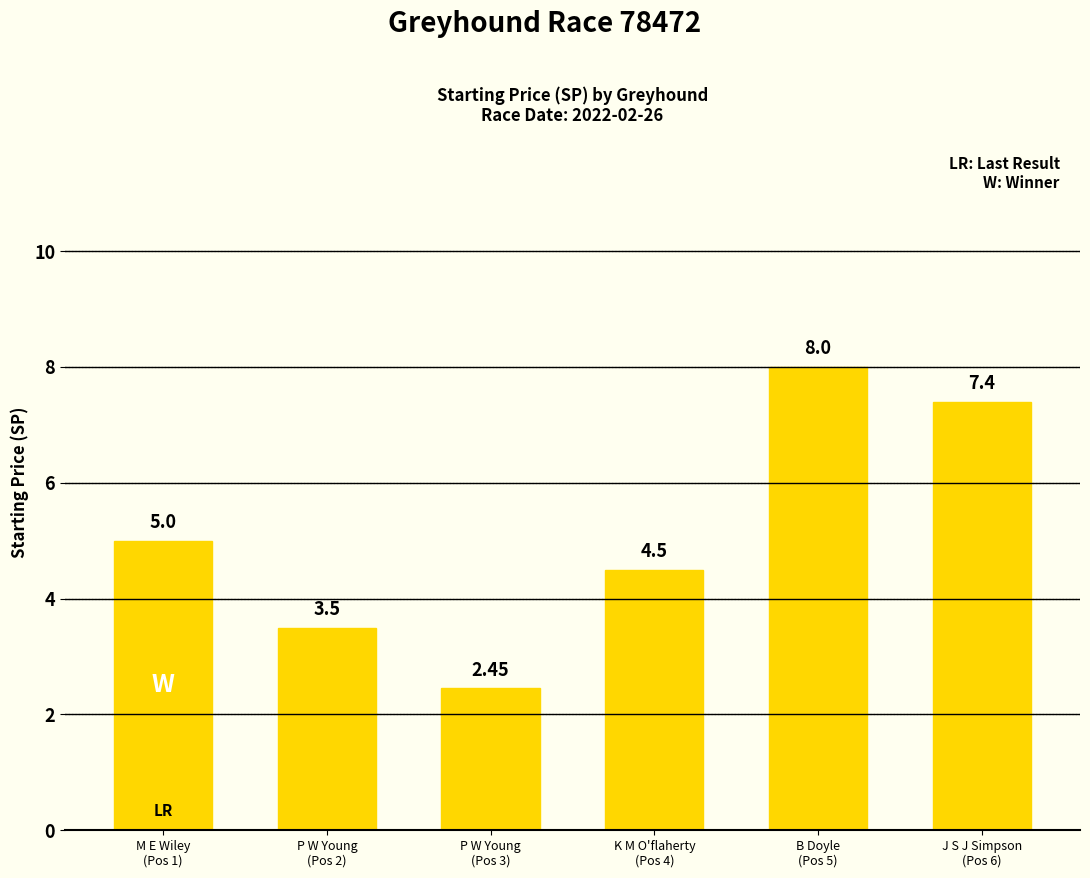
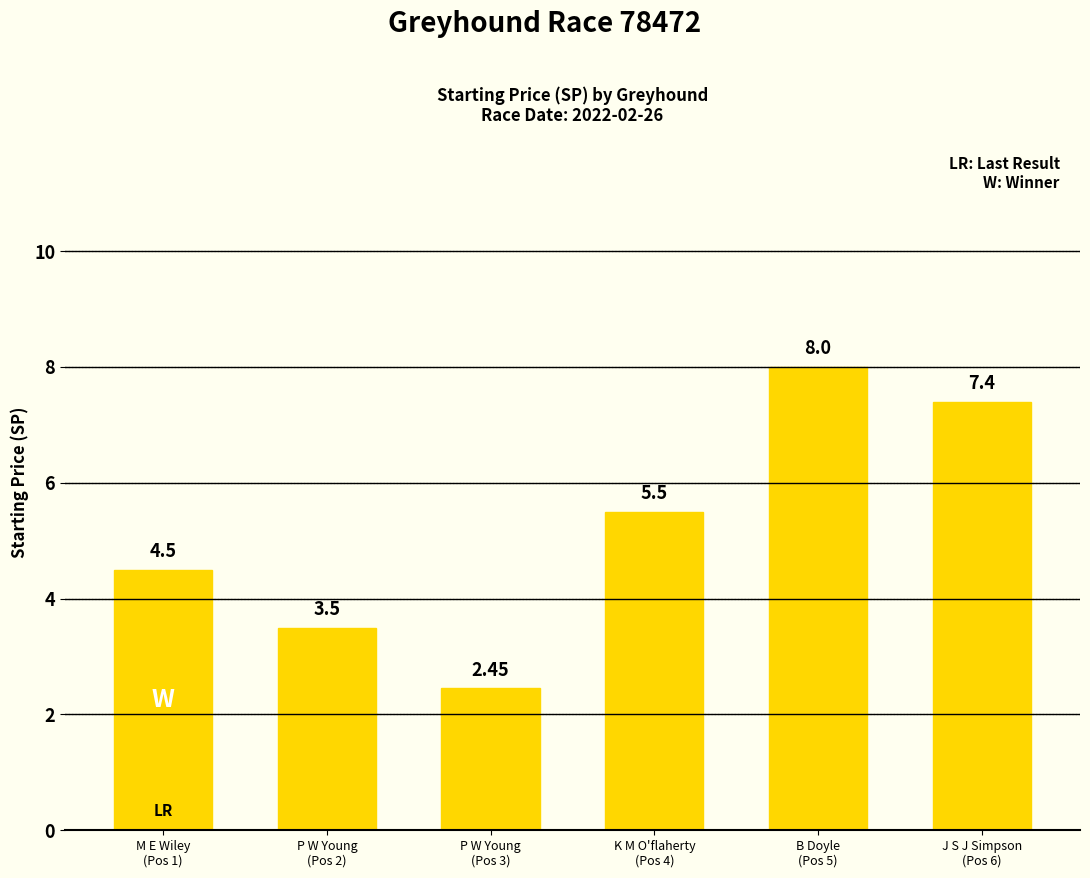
M E Wiley (Pos 1): 5.0 -> 4.5
K M O'flaherty (Pos 4): 4.5 -> 5.5
